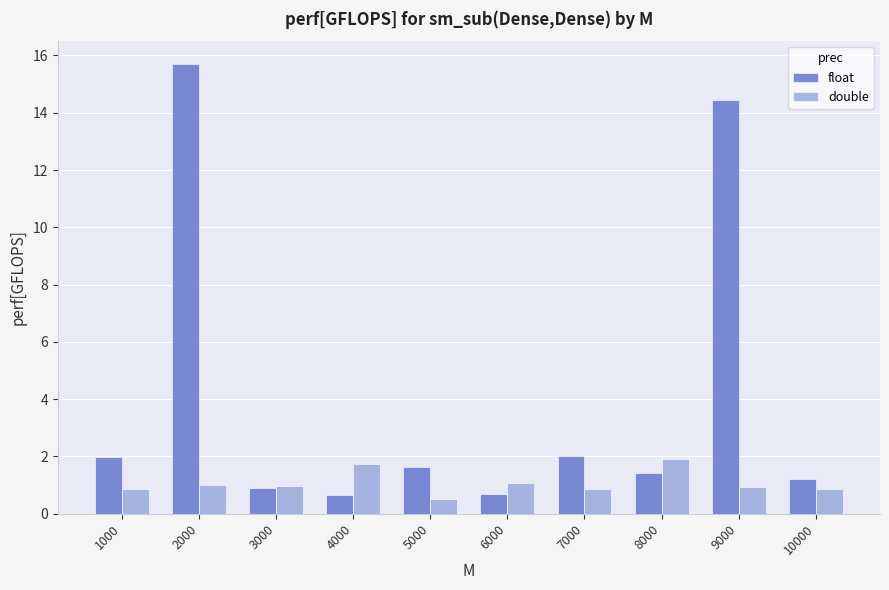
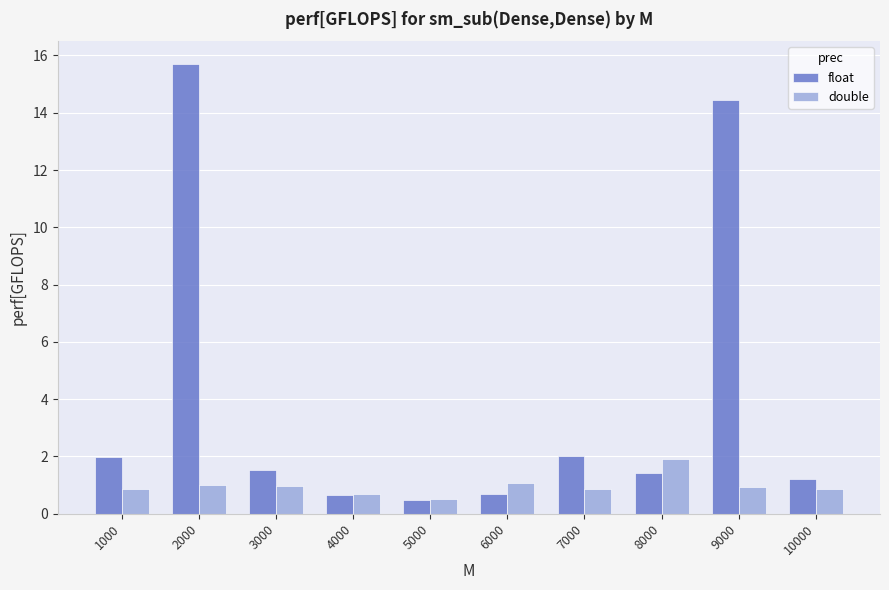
float, 3000: 0.9 -> 1.5
double, 4000: 1.8 -> 0.7
float, 5000: 1.6 -> 0.5
